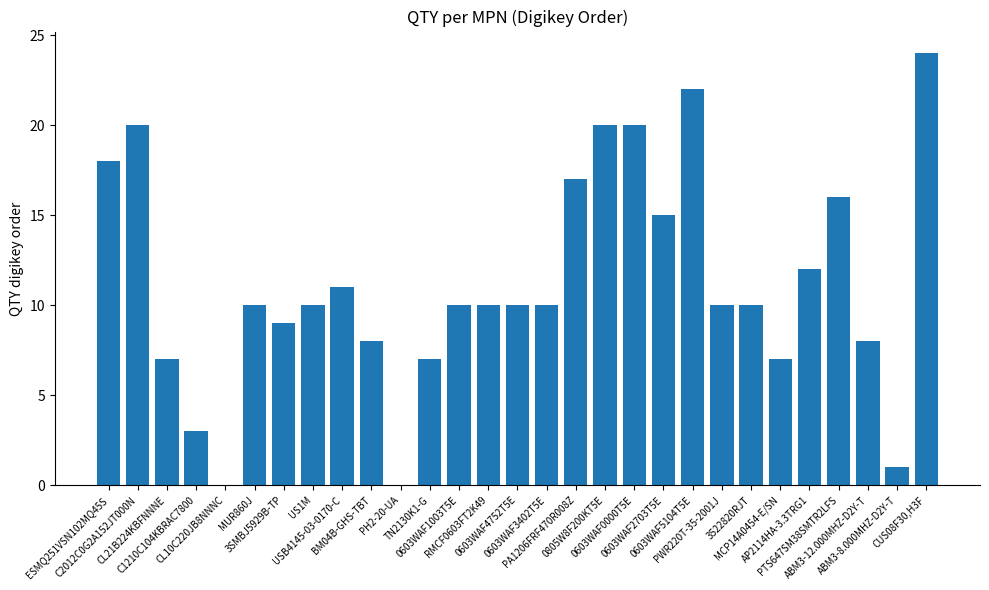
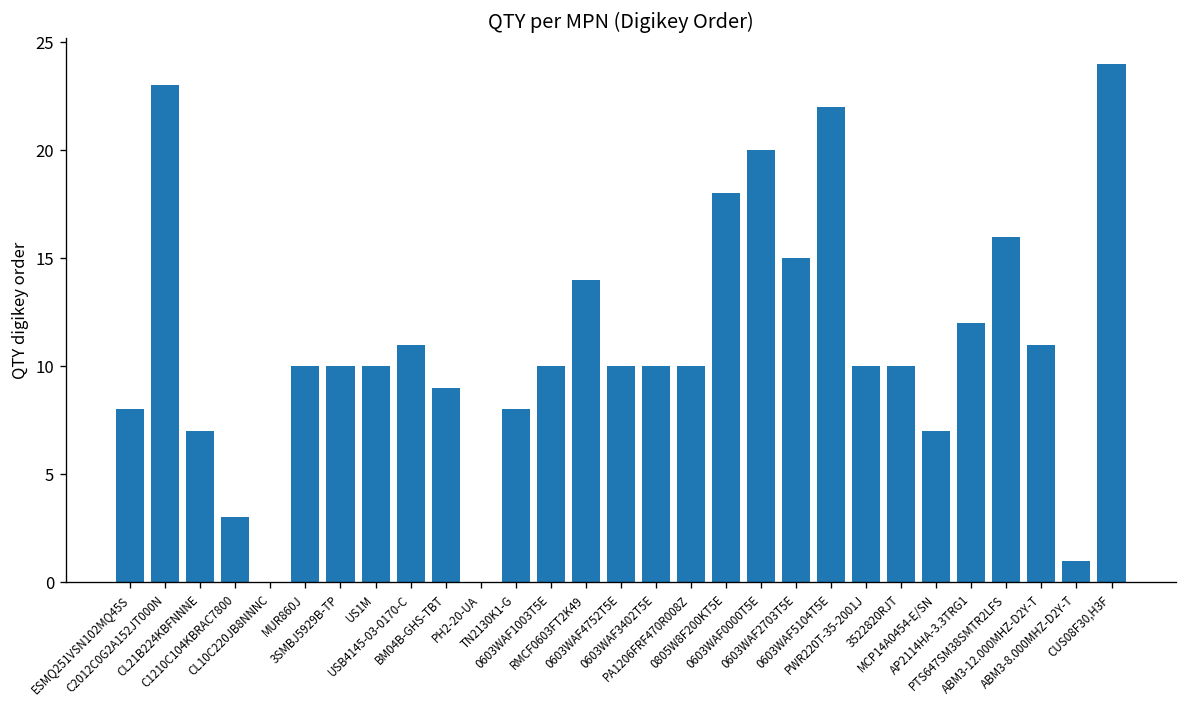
ESMQ251VSN102MQ45S: 18 -> 8
C2012C0G2A152JT000N: 20 -> 23
3SMBJ5929B-TP: 9 -> 10
BM04B-GHS-TBT: 8 -> 9
TN2130K1-G: 7 -> 8
RMCF0603FT2K49: 10 -> 14
PA1206FRF470R008Z: 17 -> 10
0805W8F200KT5E: 20 -> 18
ABM3-12.000MHZ-D2Y-T: 8 -> 11
